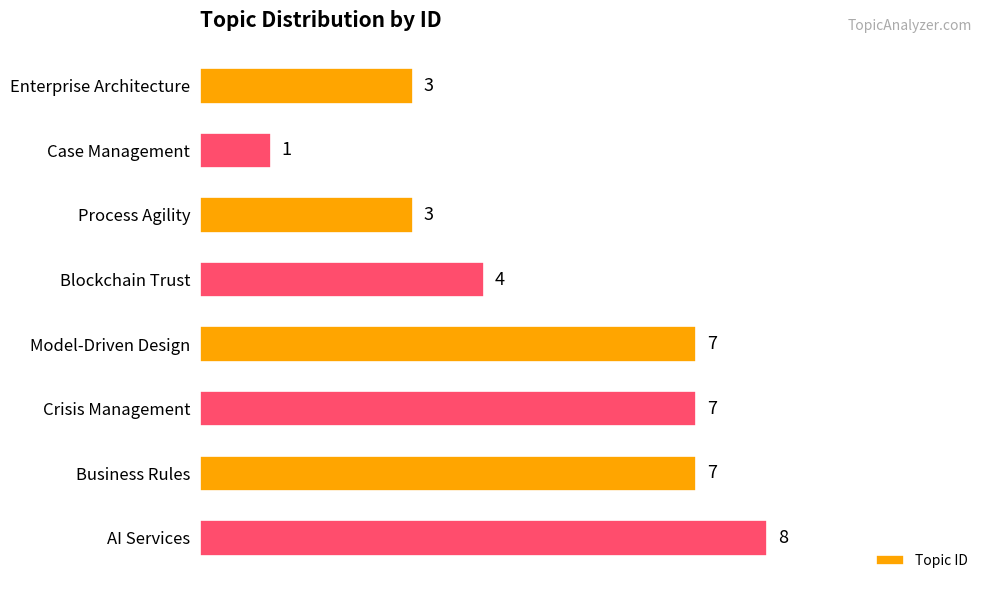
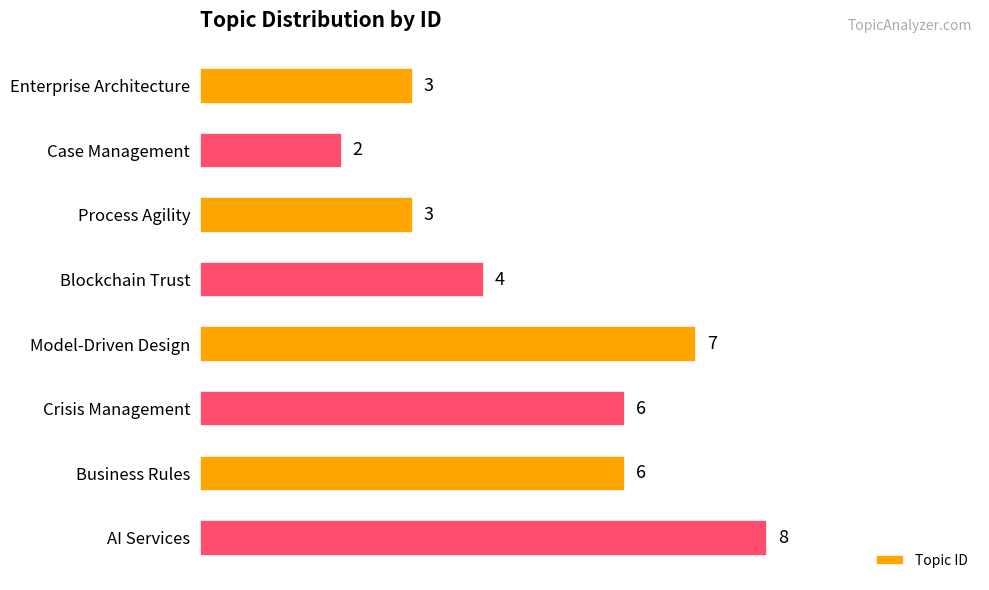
Case Management: 1 -> 2
Crisis Management: 7 -> 6
Business Rules: 7 -> 6
